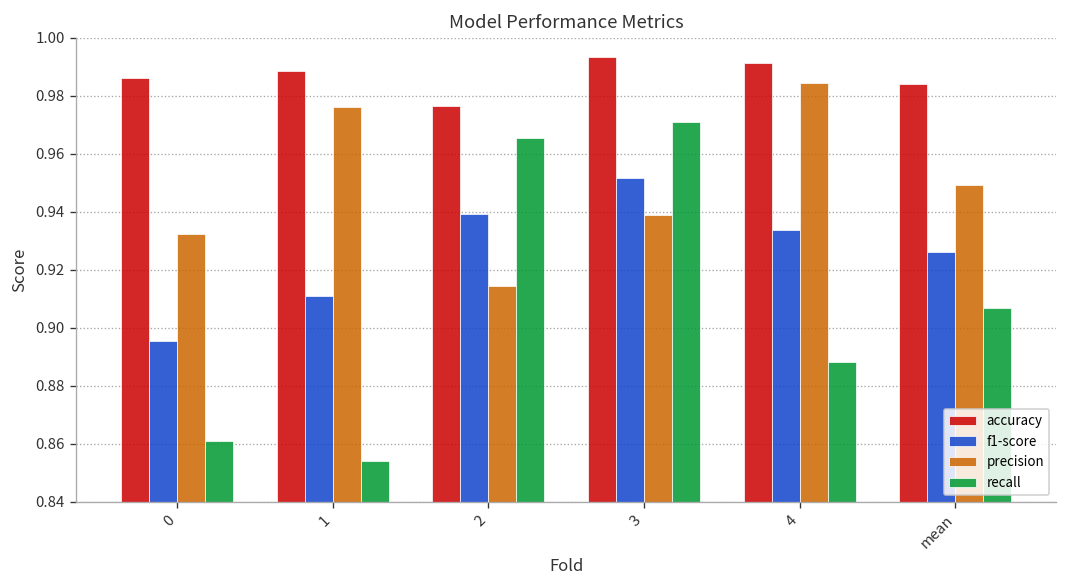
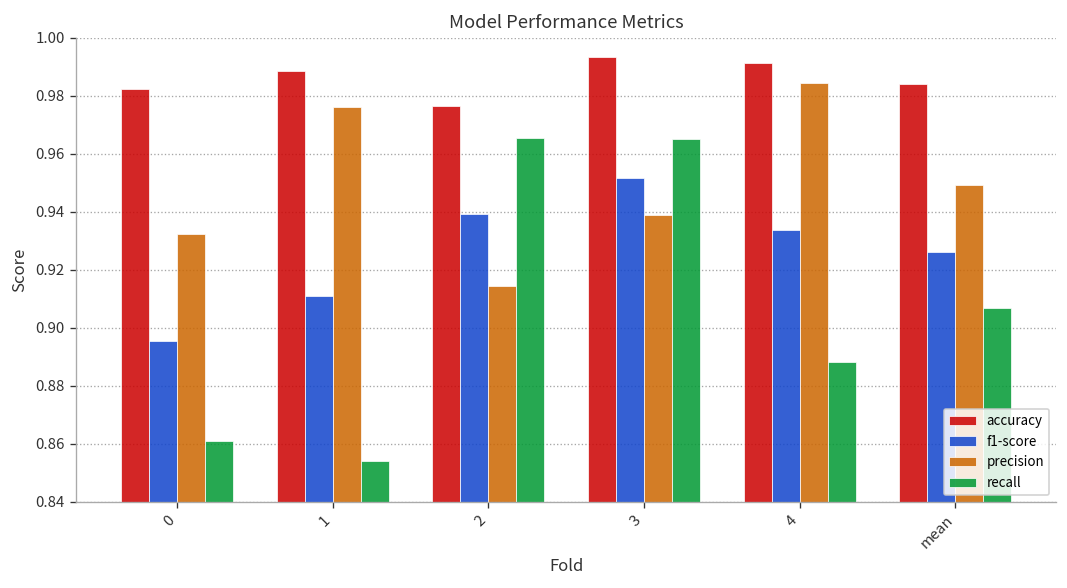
accuracy, 0: 0.986 -> 0.982
recall, 3: 0.971 -> 0.965
